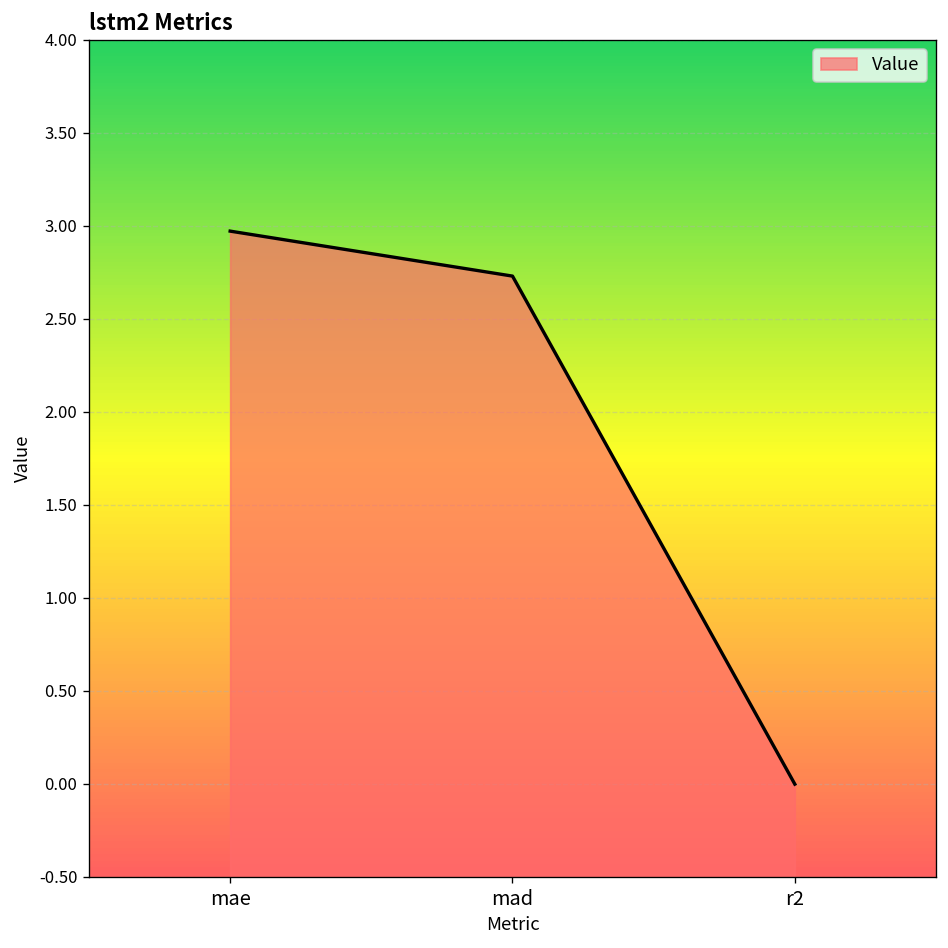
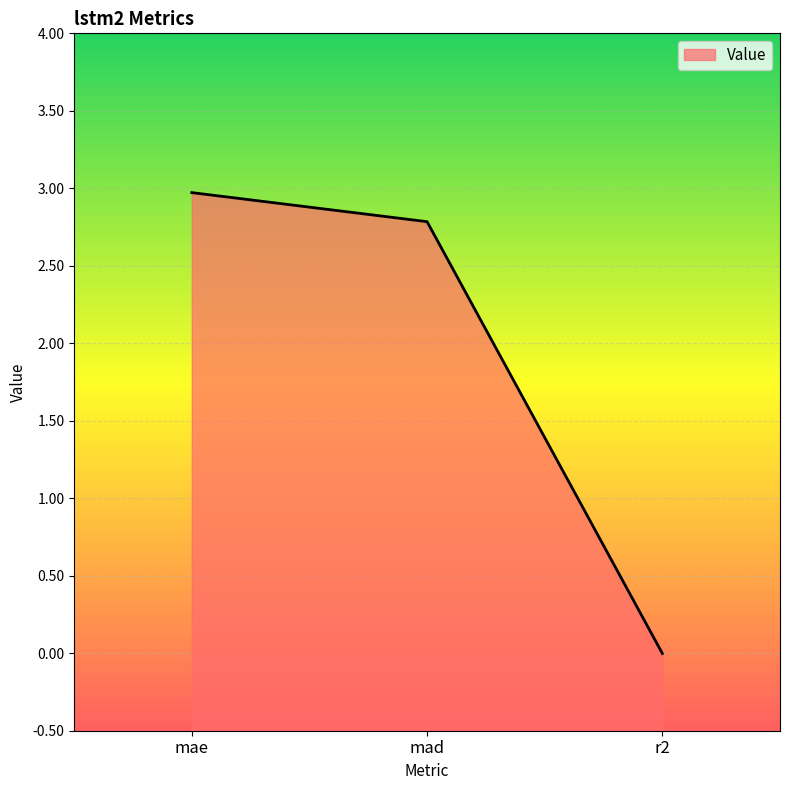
mad: 2.73 -> 2.78
